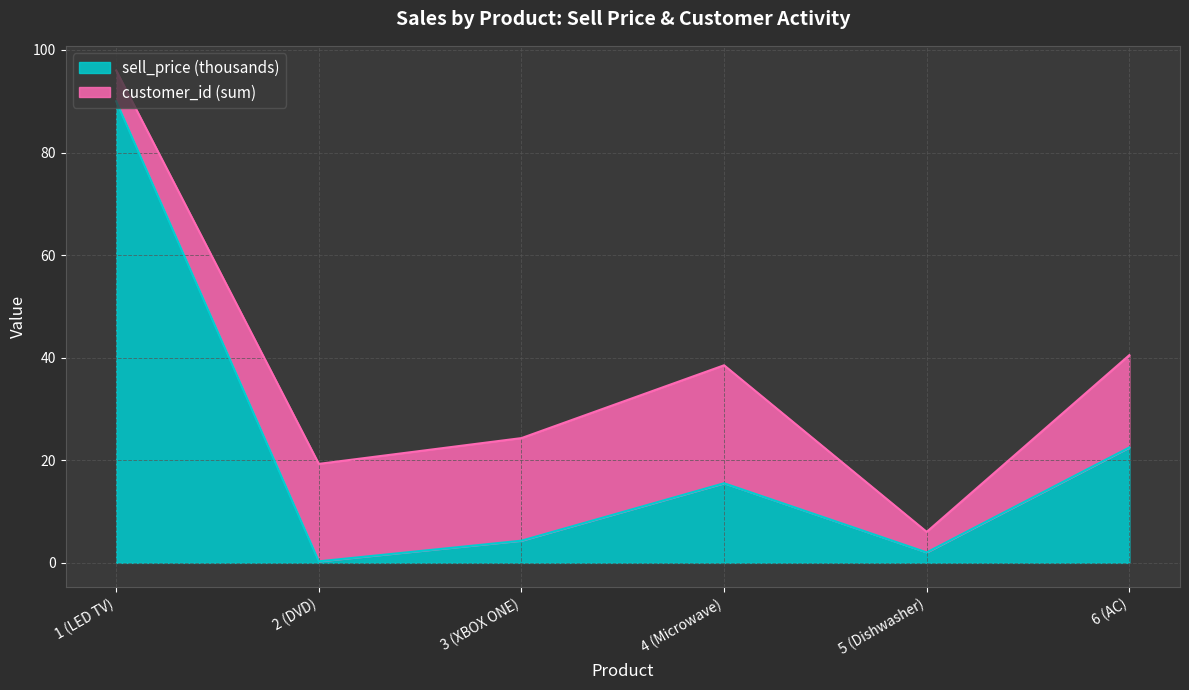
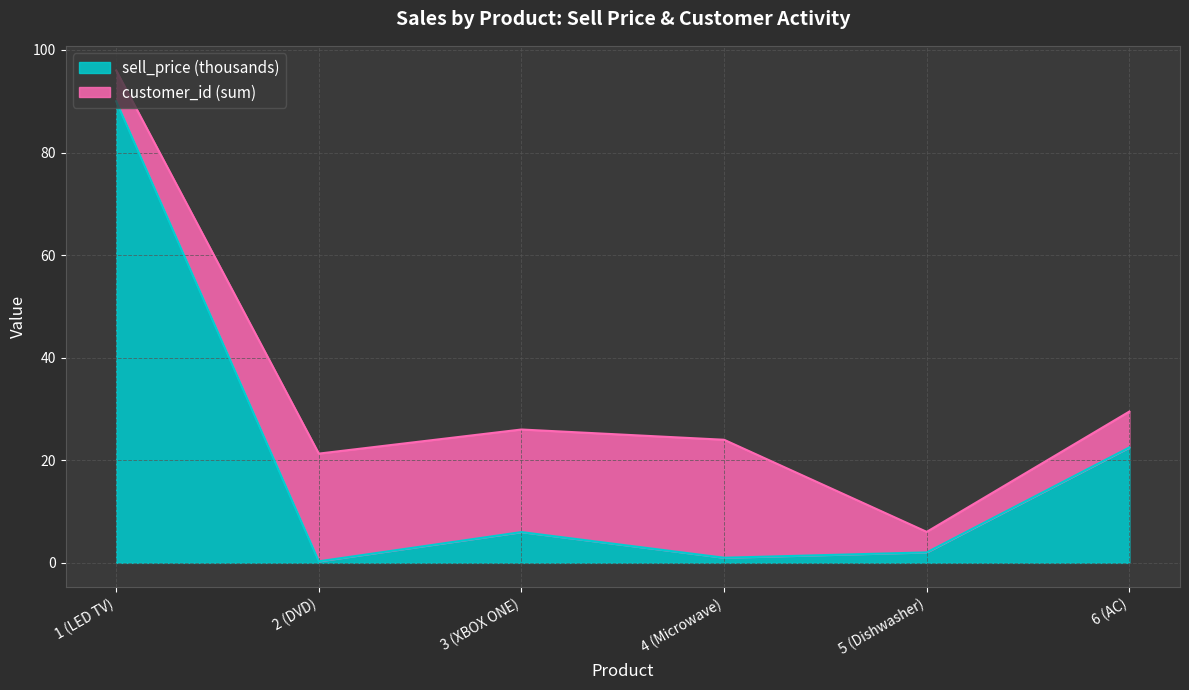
customer_id (sum), 2 (DVD): 19 -> 21
sell_price (thousands), 3 (XBOX ONE): 4 -> 6
sell_price (thousands), 4 (Microwave): 16 -> 1
customer_id (sum), 6 (AC): 18 -> 7
